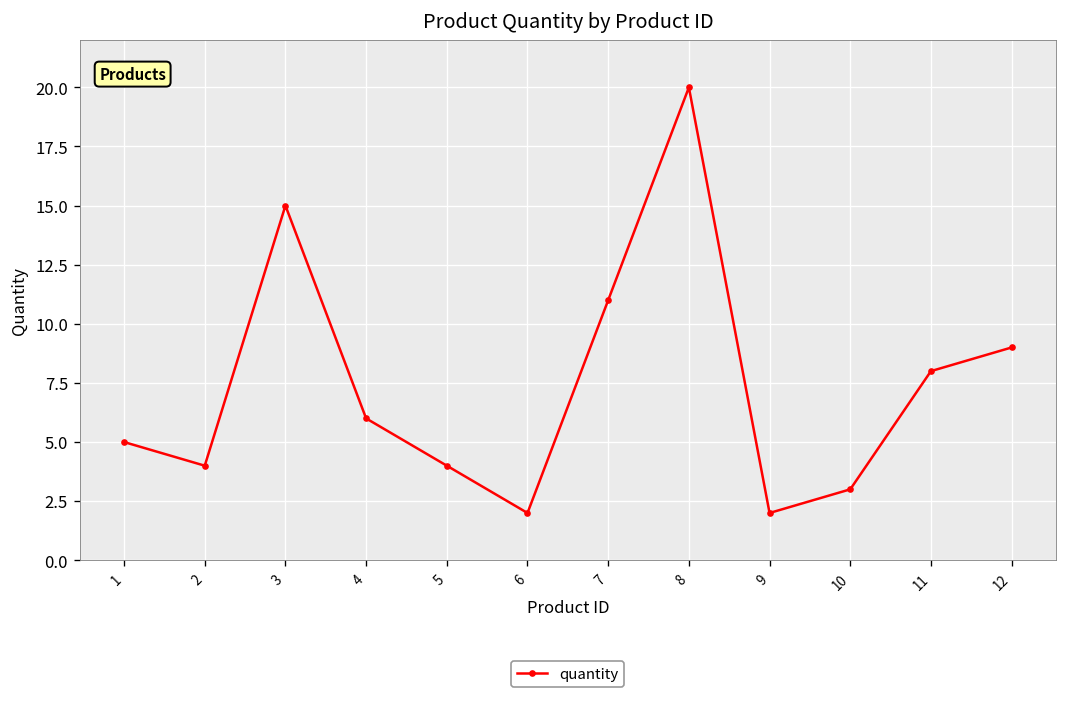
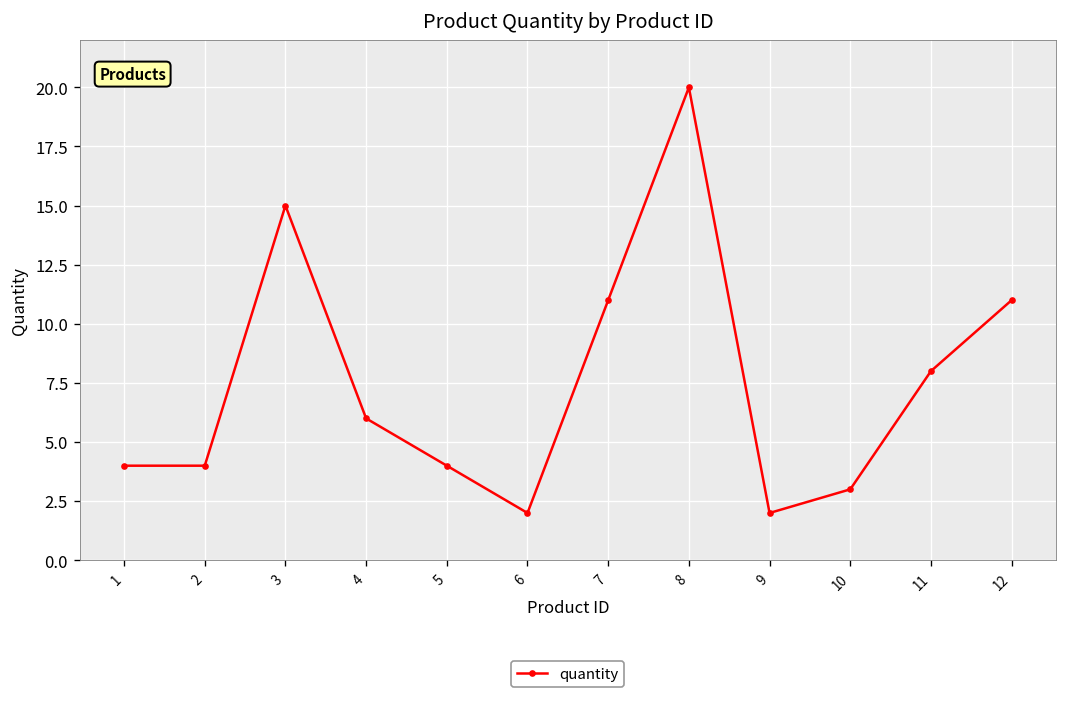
1: 5 -> 4
12: 9 -> 11
